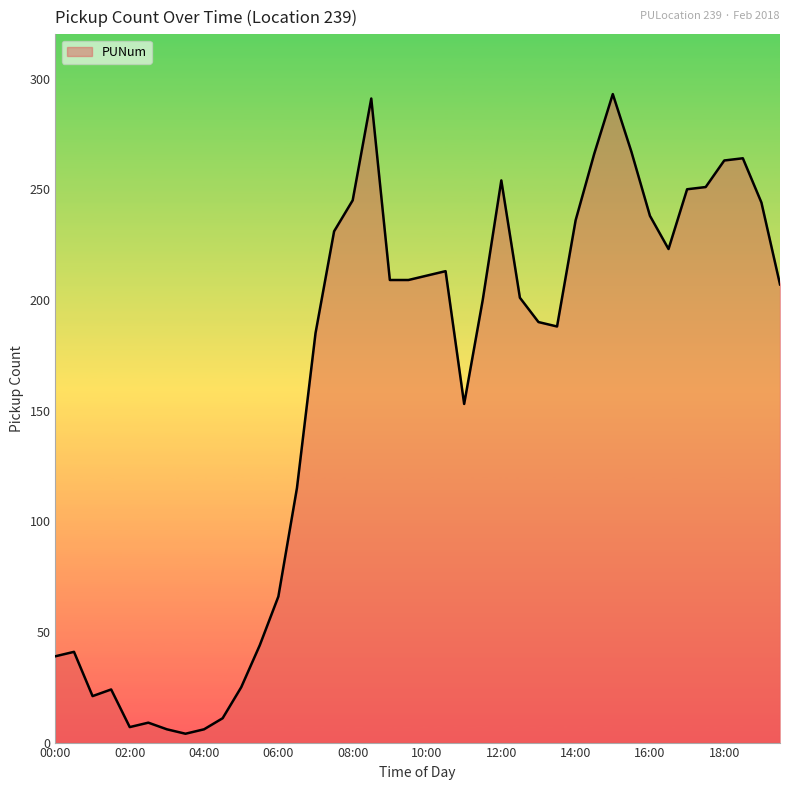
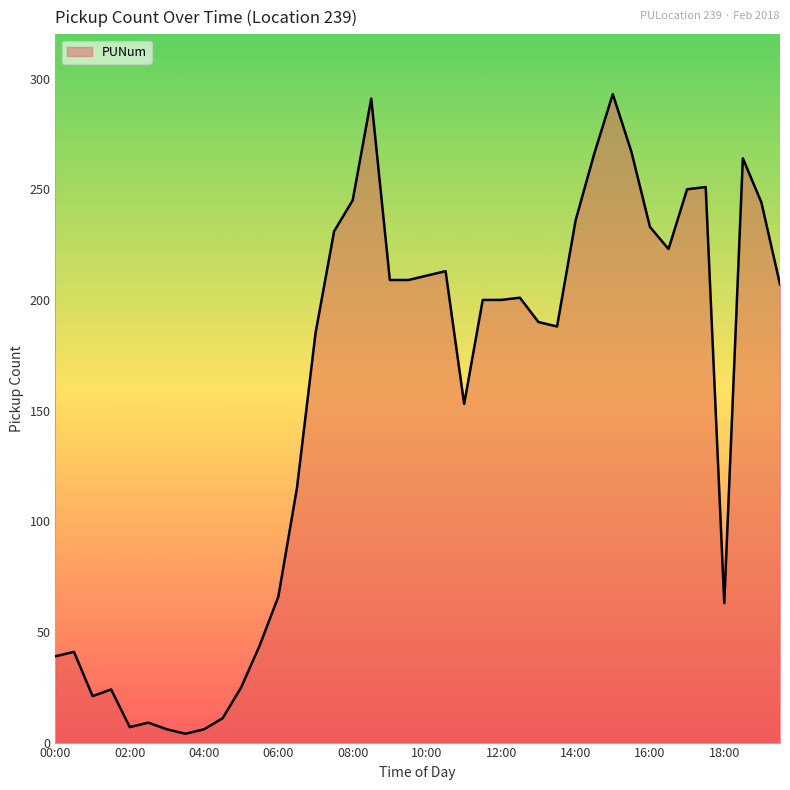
12:00: 254 -> 200
16:00: 238 -> 233
18:00: 263 -> 63
